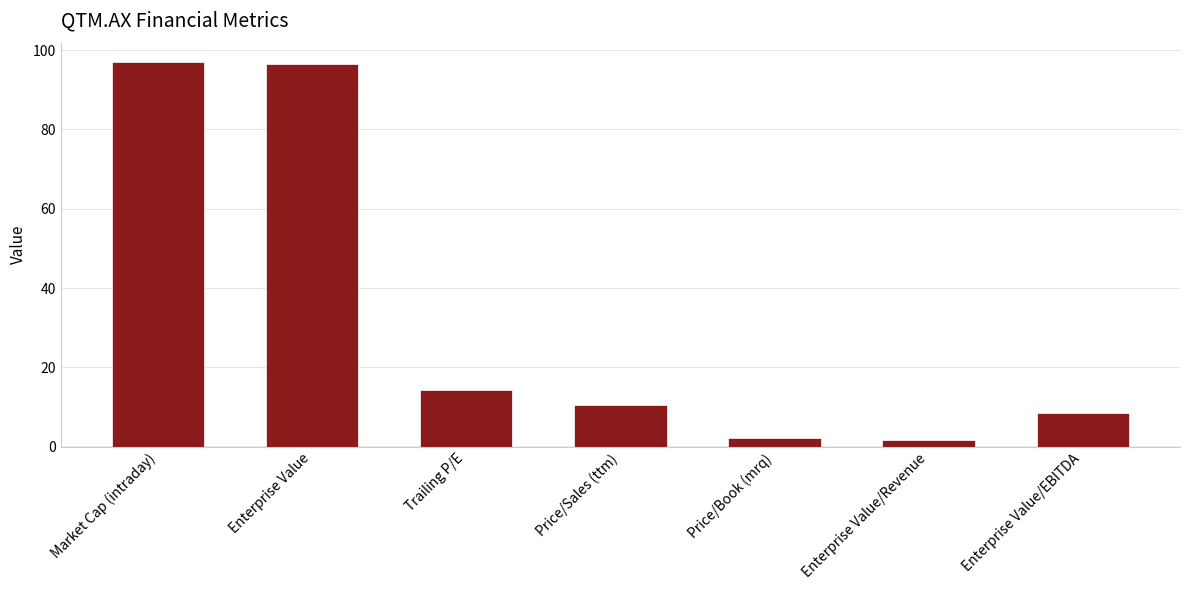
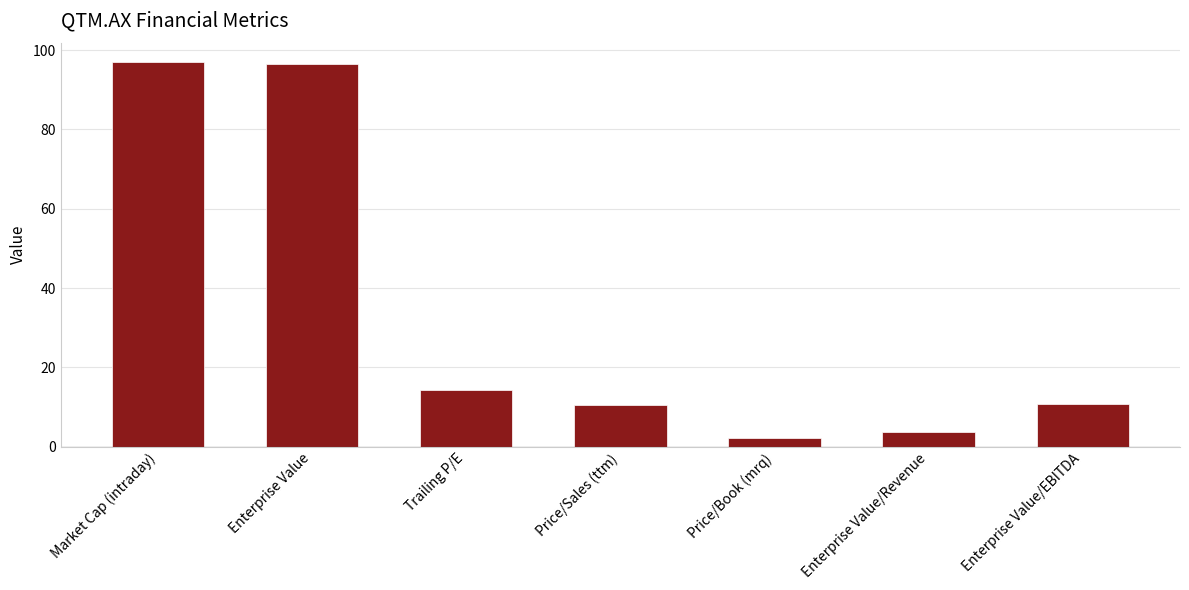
Enterprise Value/Revenue: 2 -> 4
Enterprise Value/EBITDA: 8 -> 11
